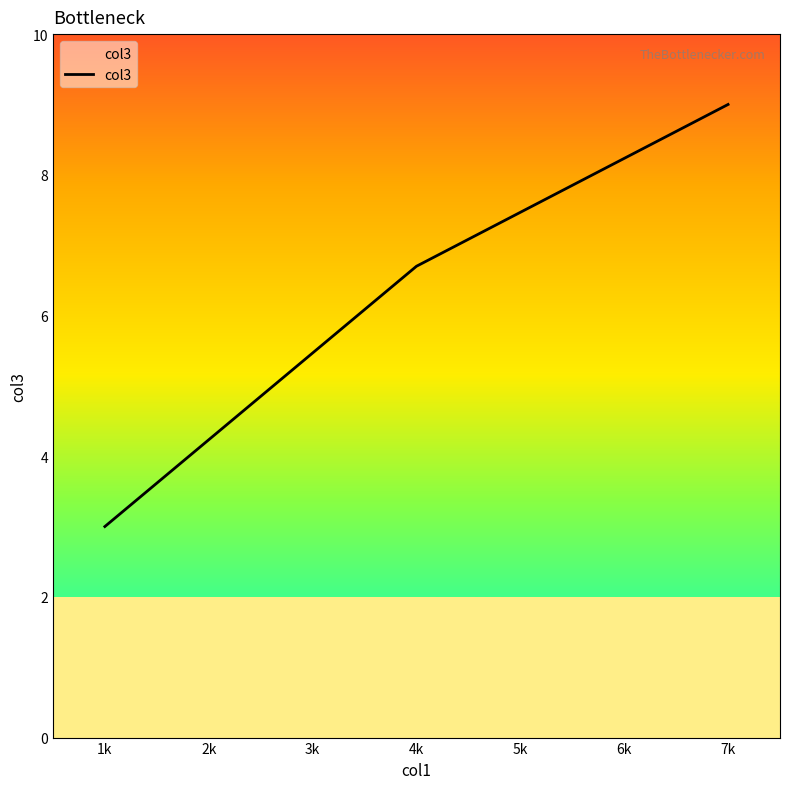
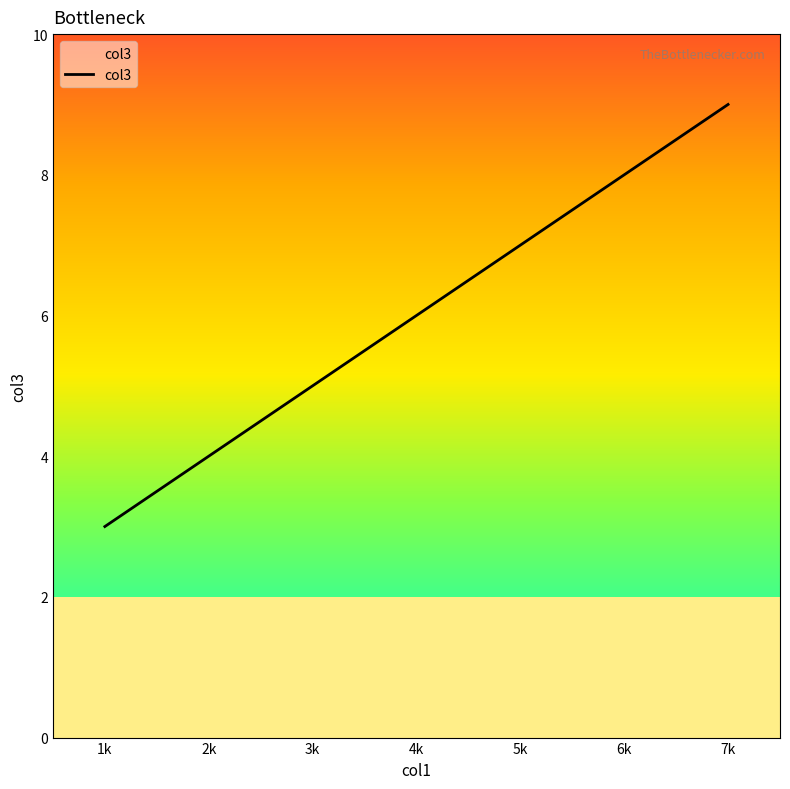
4k: 6.7 -> 6.0
